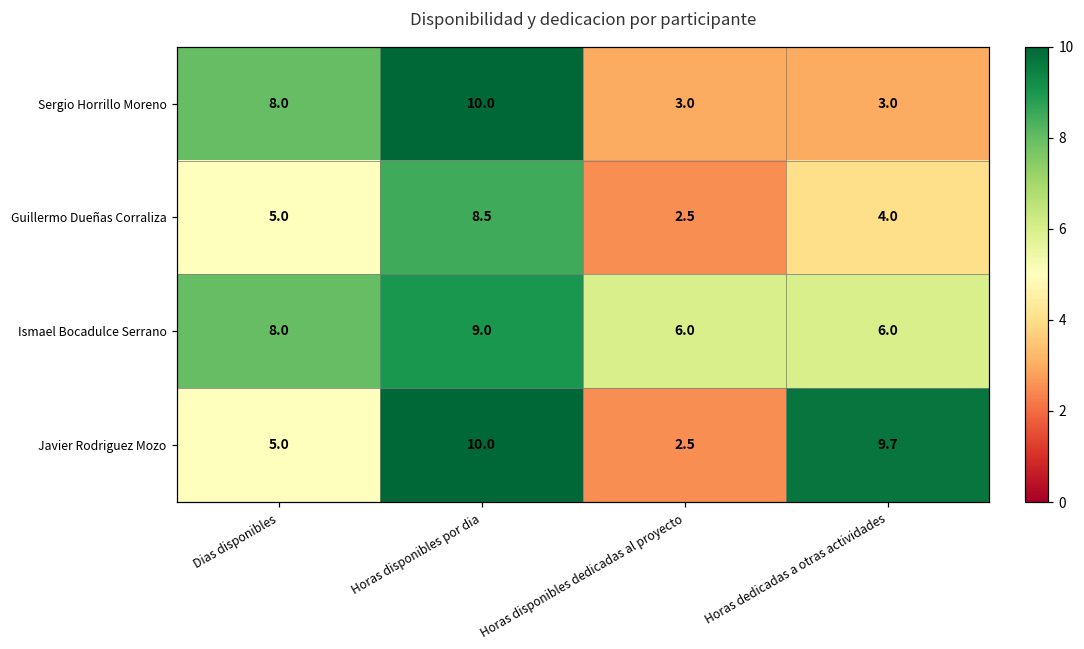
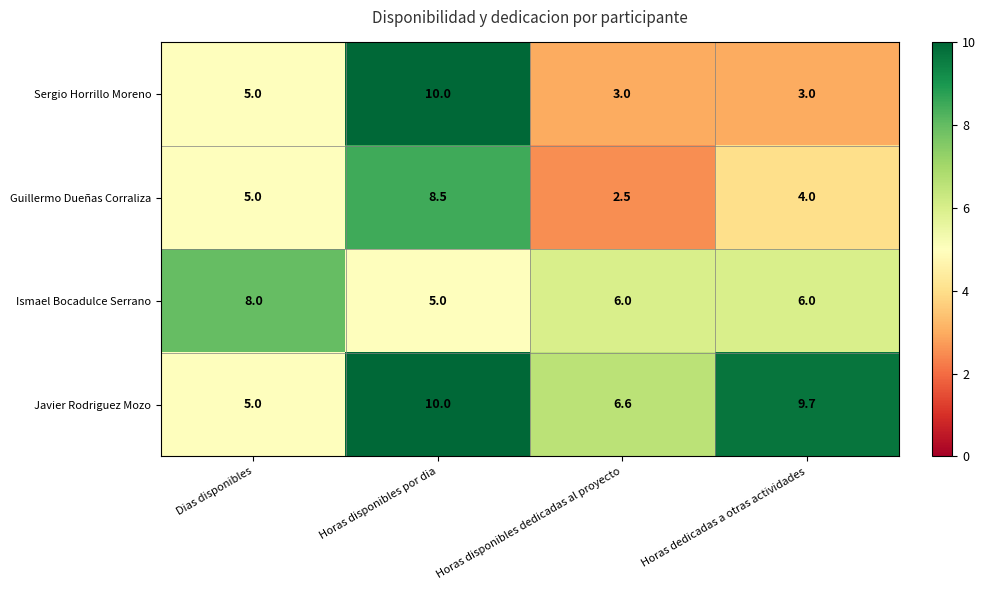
Sergio Horrillo Moreno, Dias disponibles: 8.0 -> 5.0
Ismael Bocadulce Serrano, Horas disponibles por dia: 9.0 -> 5.0
Javier Rodriguez Mozo, Horas disponibles dedicadas al proyecto: 2.5 -> 6.6
